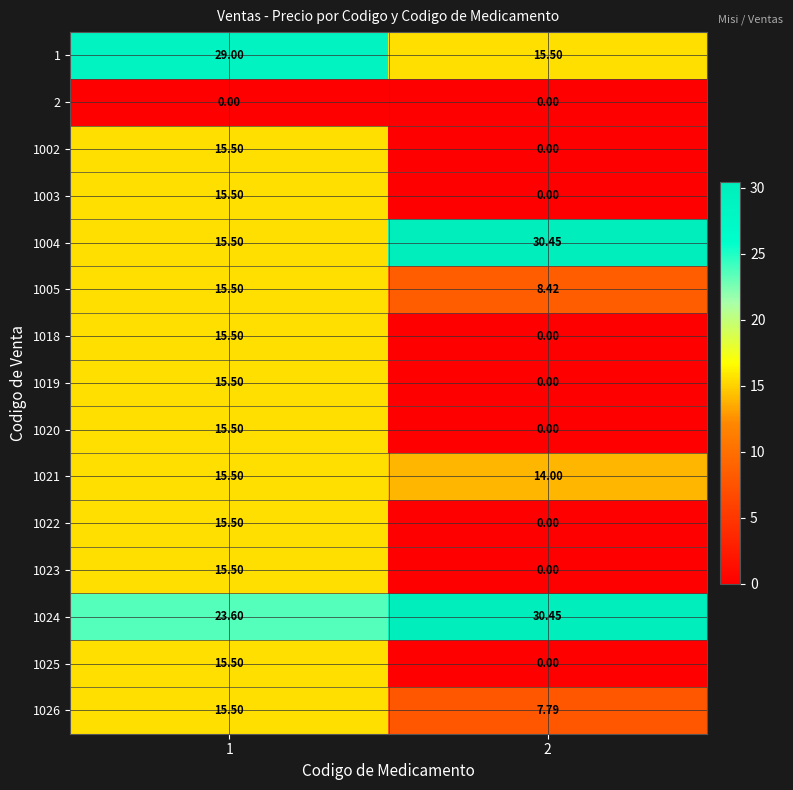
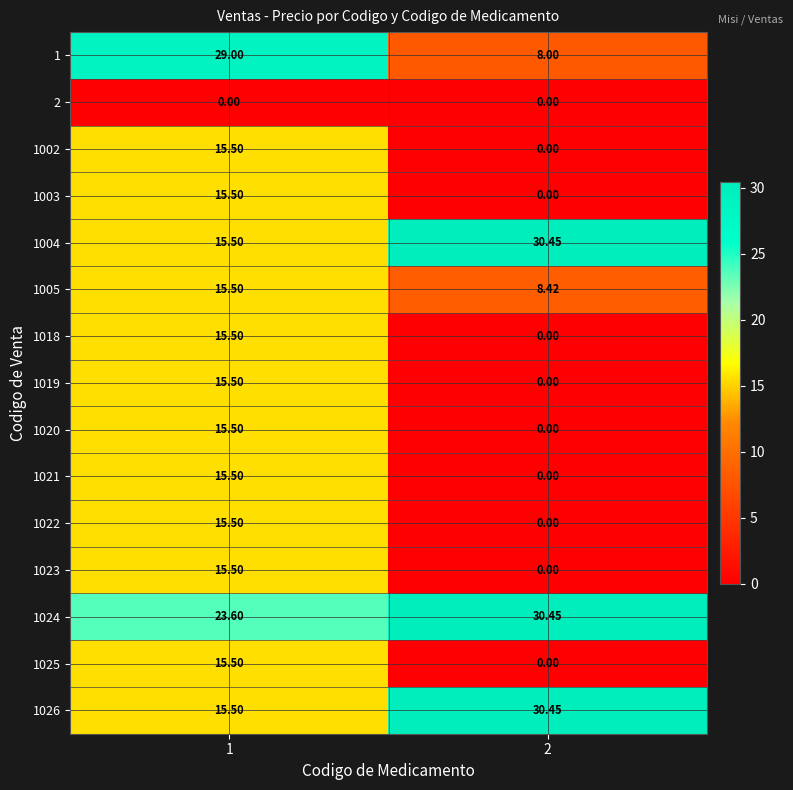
1, 2: 15.50 -> 8.00
1021, 2: 14.00 -> 0.00
1026, 2: 7.79 -> 30.45
